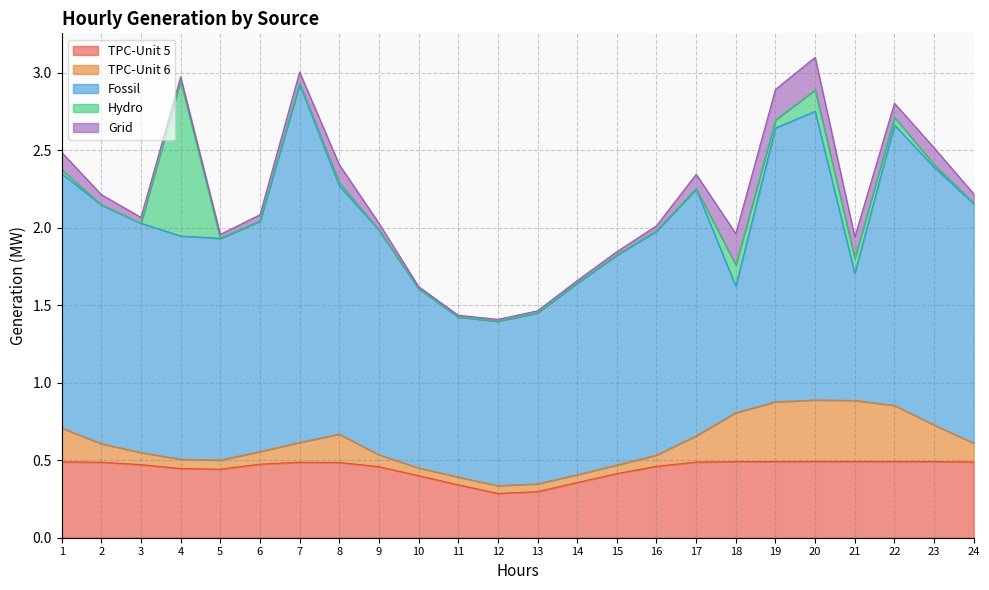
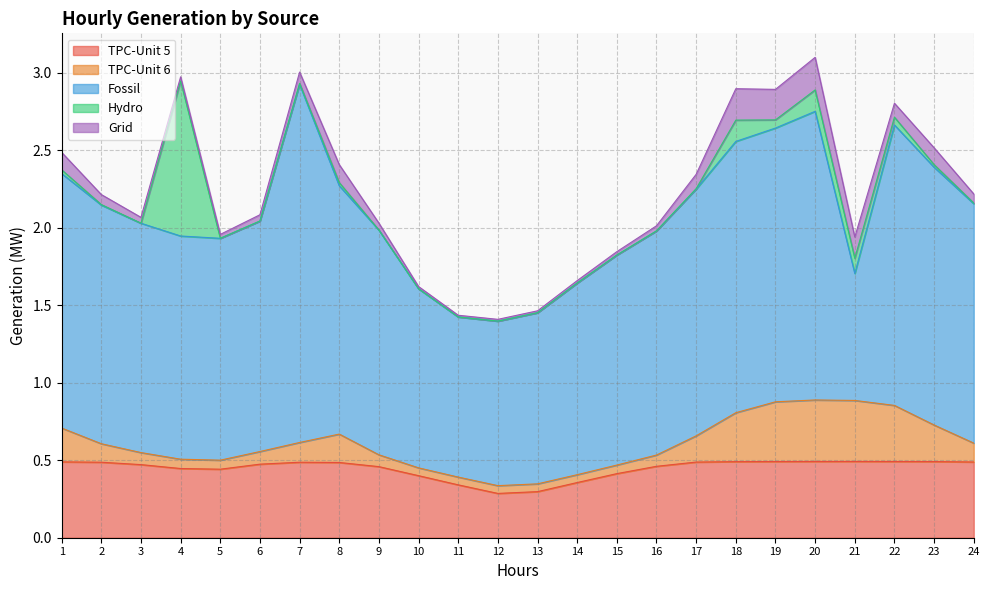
Fossil, 18: 0.82 -> 1.75
